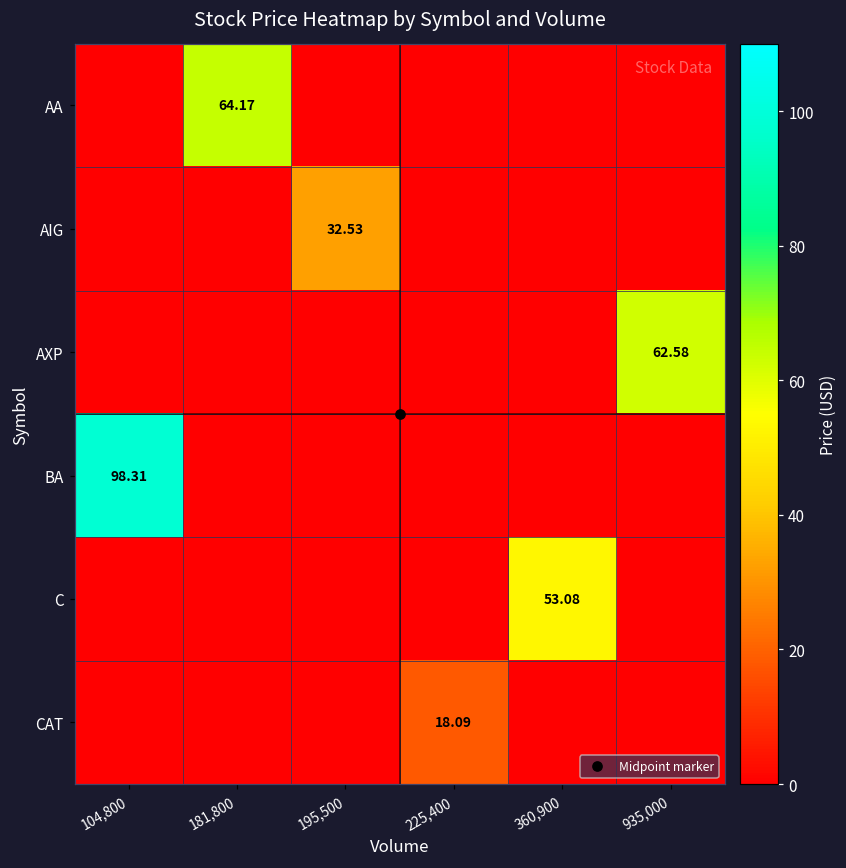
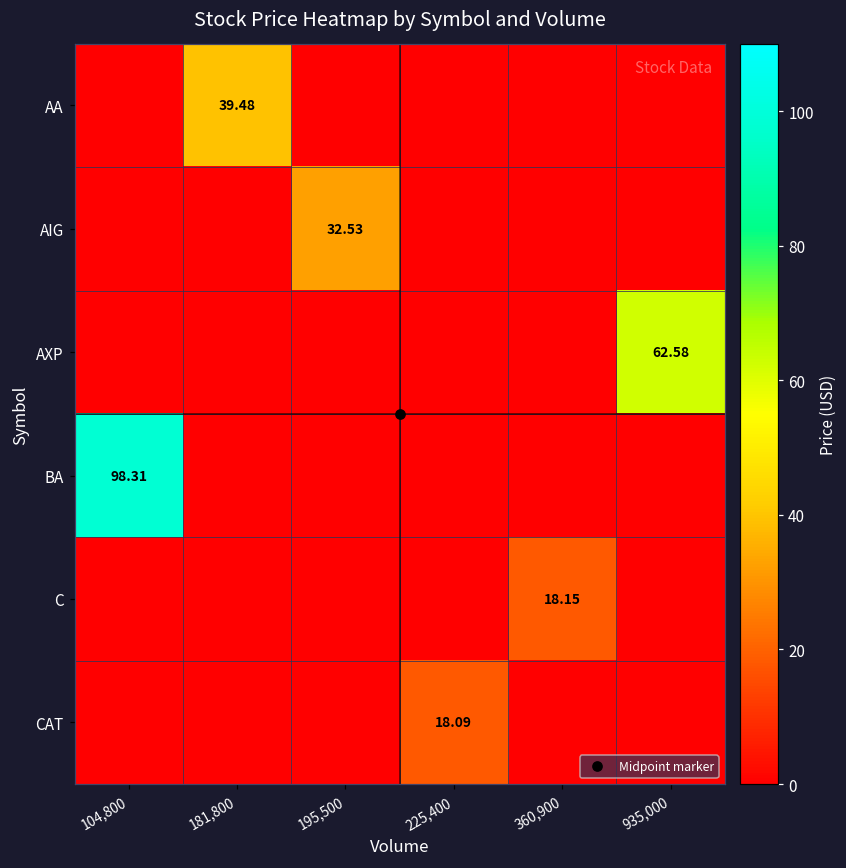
AA, 181,800: 64.17 -> 39.48
C, 360,900: 53.08 -> 18.15
